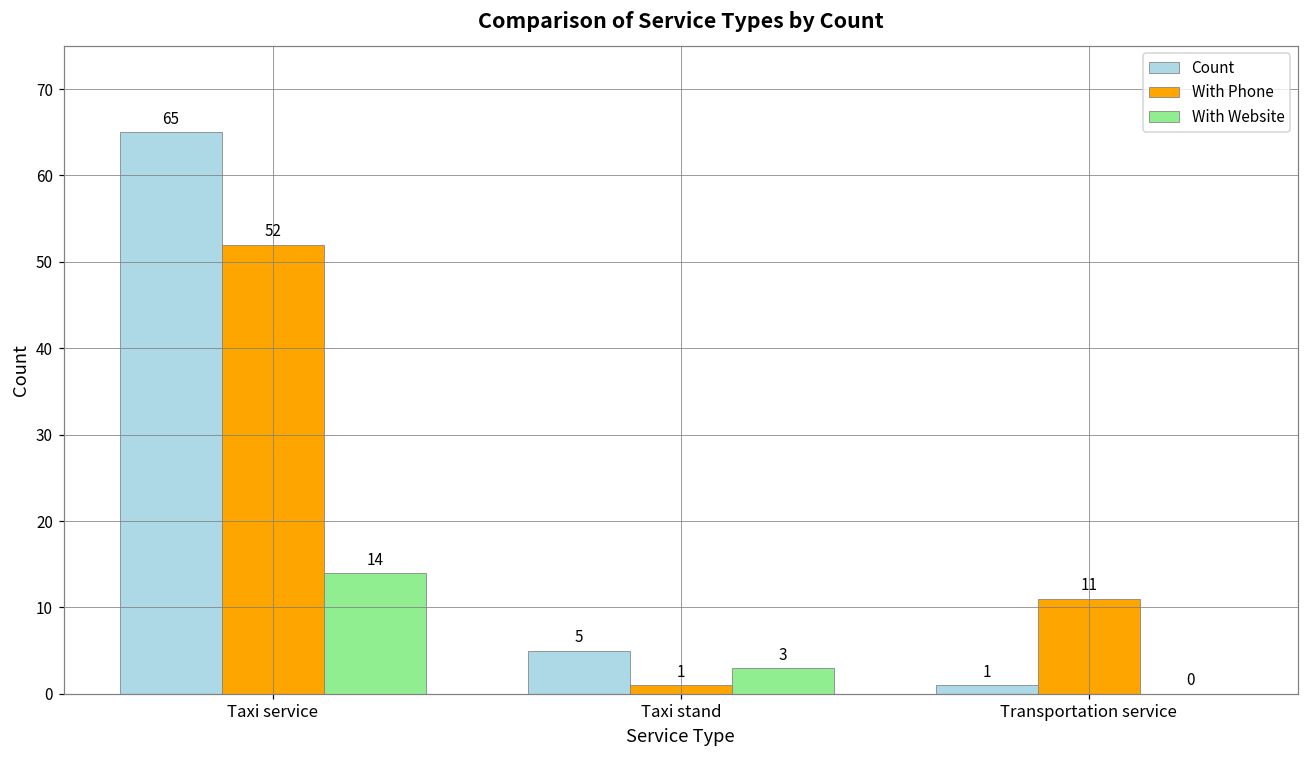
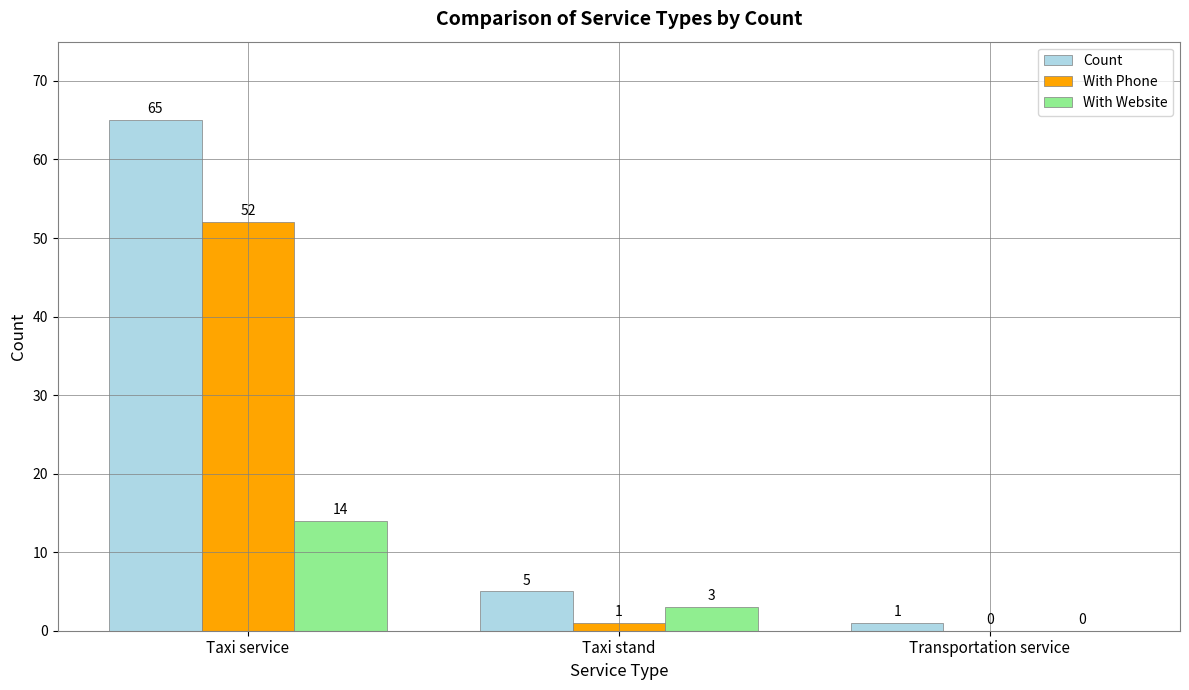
With Phone, Transportation service: 11 -> 0
